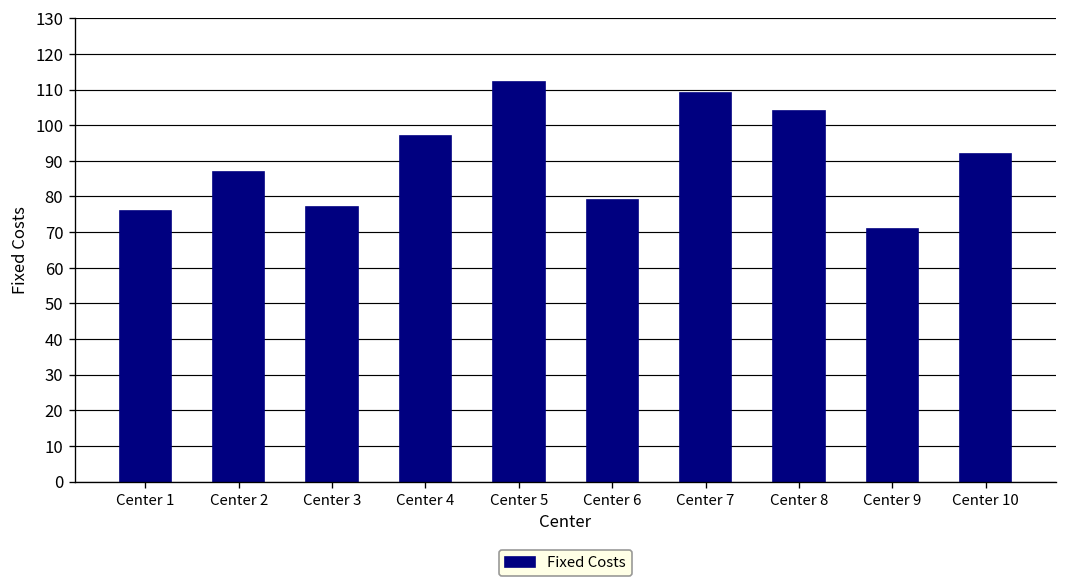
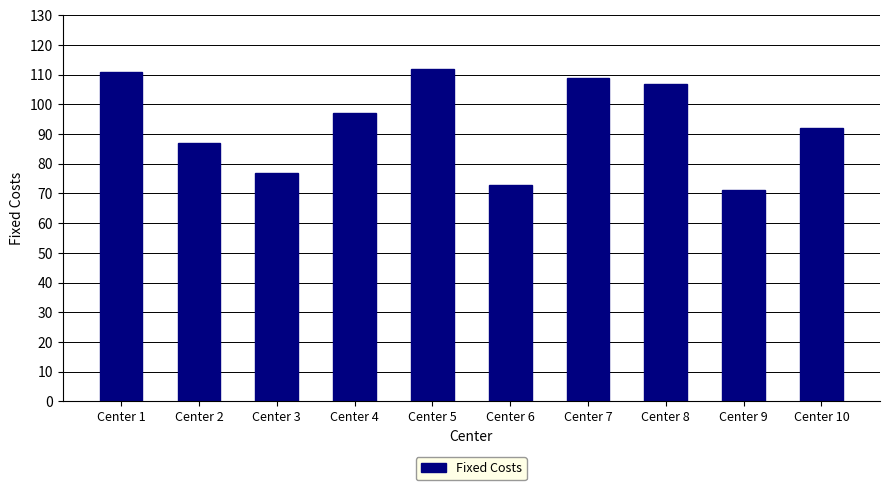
Center 1: 76 -> 111
Center 6: 79 -> 73
Center 8: 104 -> 107
